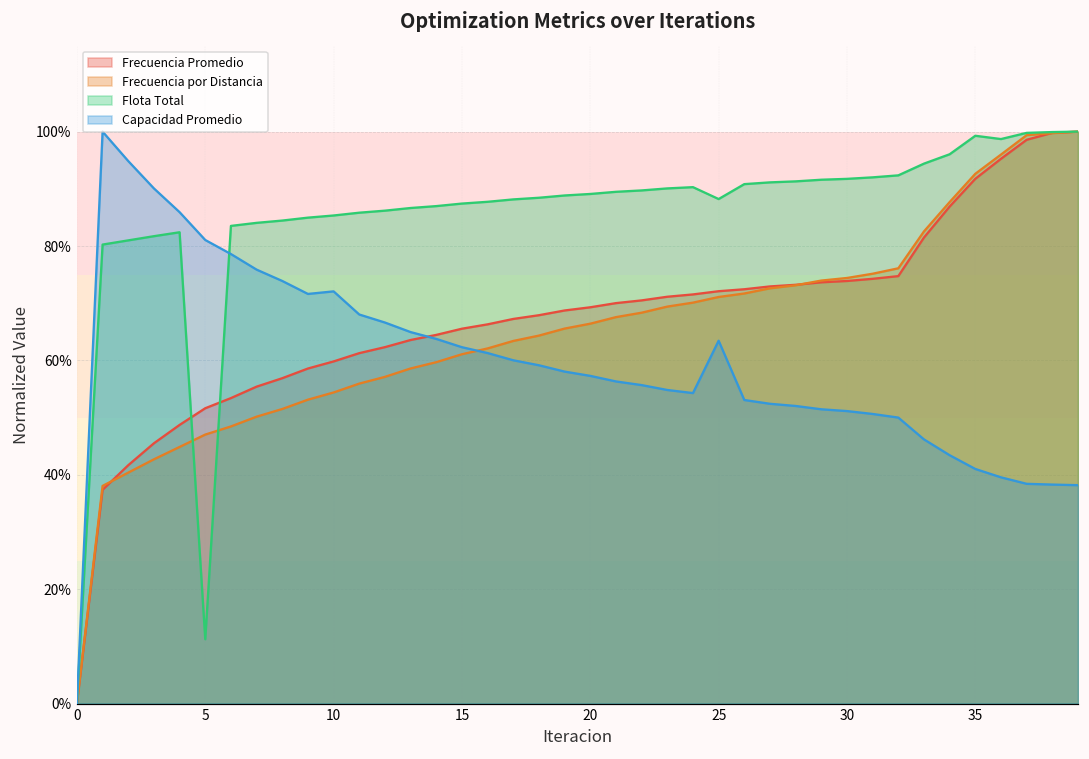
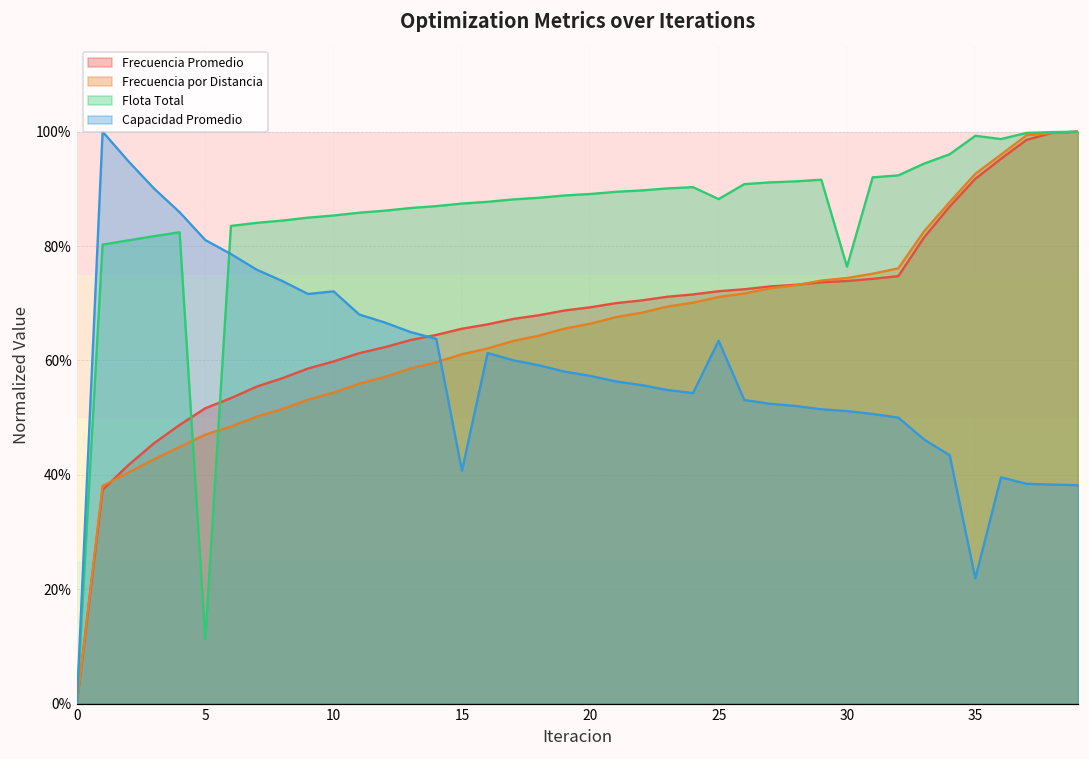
Capacidad Promedio, 15: 62% -> 41%
Flota Total, 30: 92% -> 76%
Capacidad Promedio, 35: 41% -> 22%
